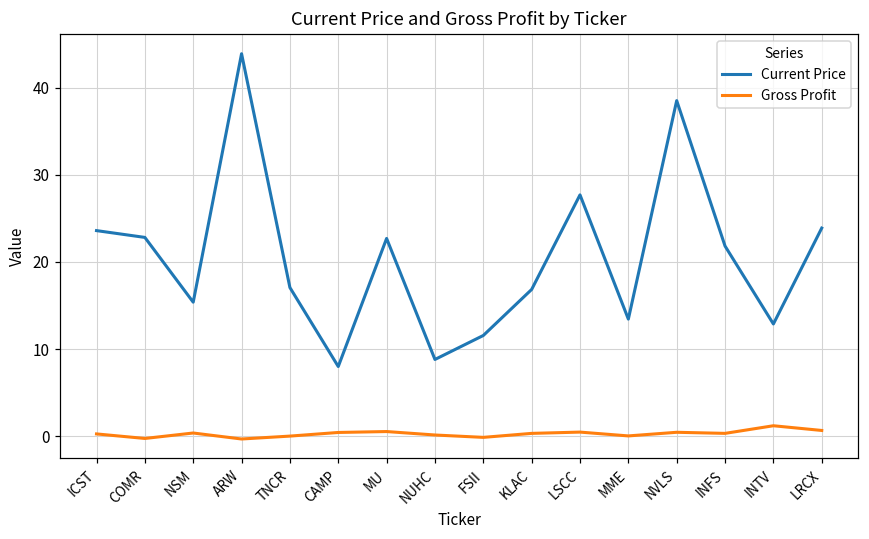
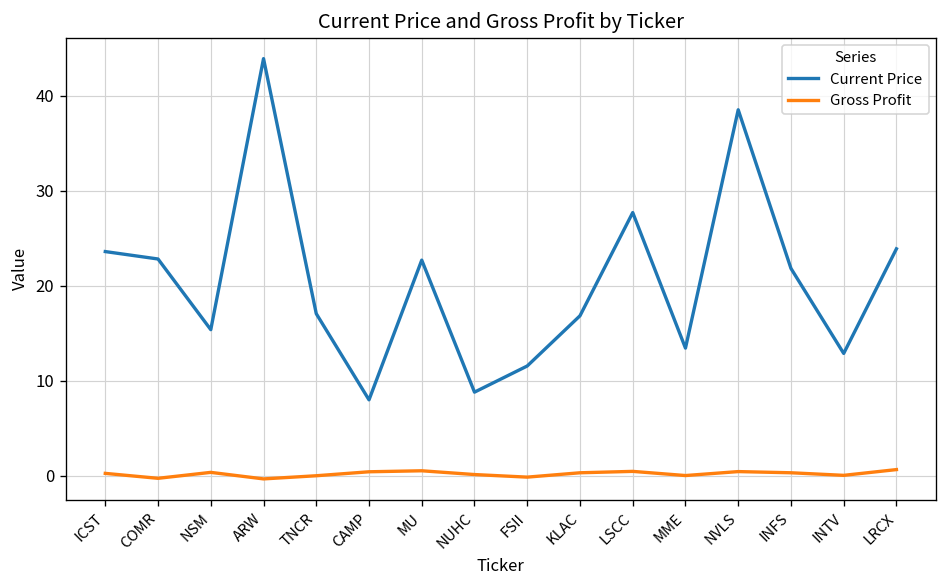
Gross Profit, INTV: 1 -> 0
